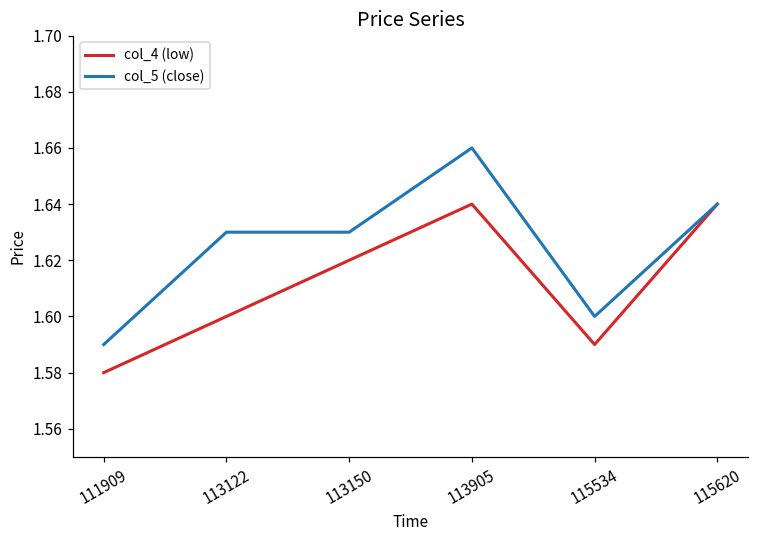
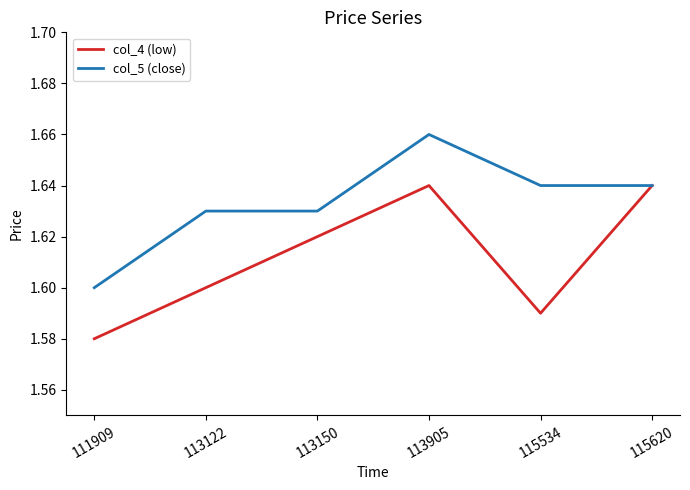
col_5 (close), 111909: 1.59 -> 1.60
col_5 (close), 115534: 1.60 -> 1.64
